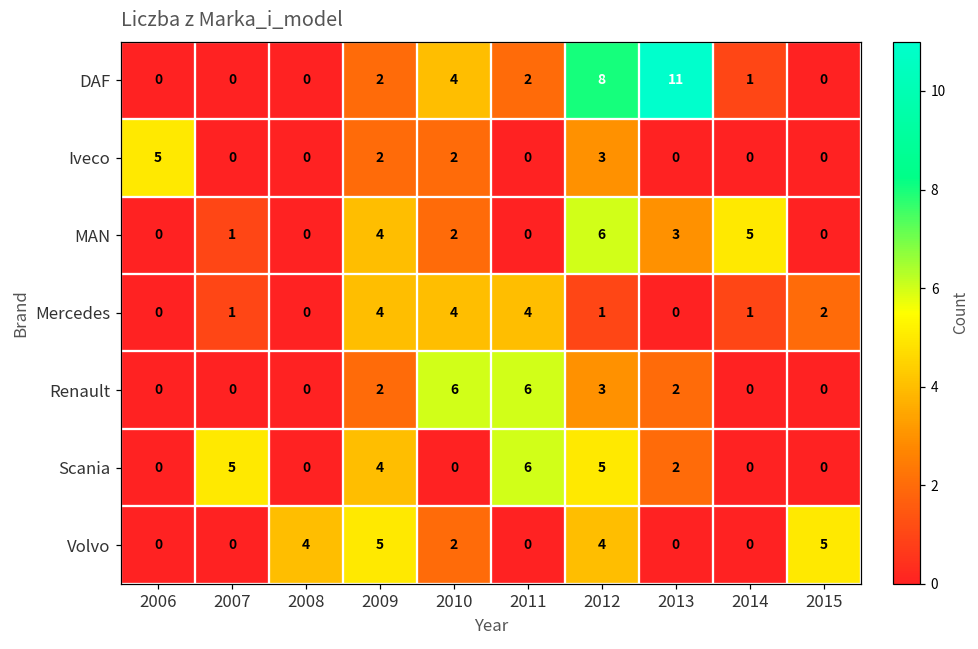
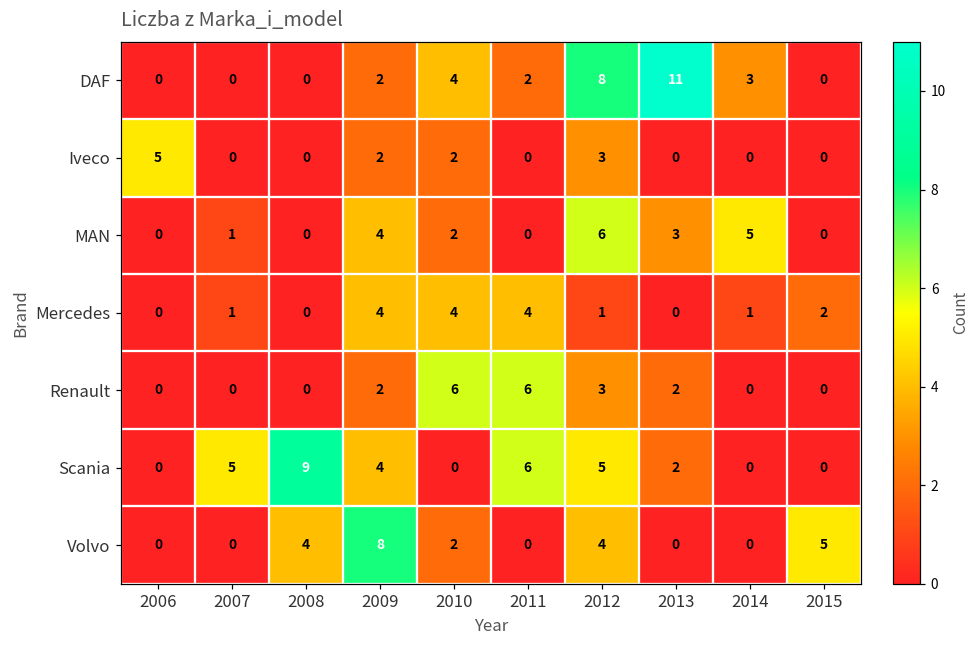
DAF, 2014: 1 -> 3
Scania, 2008: 0 -> 9
Volvo, 2009: 5 -> 8
